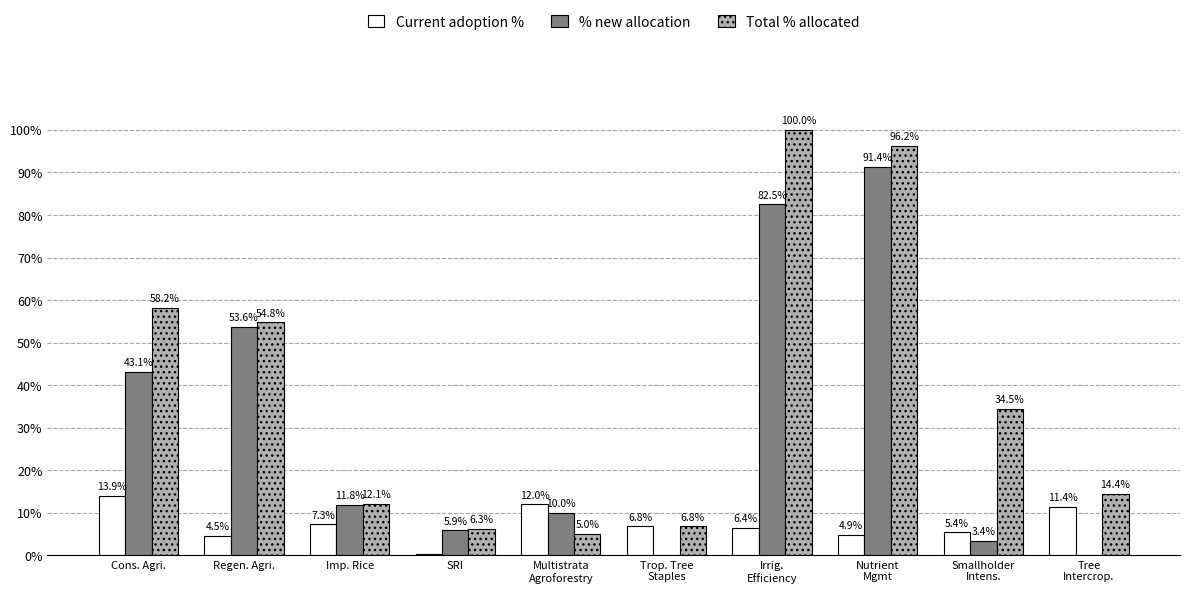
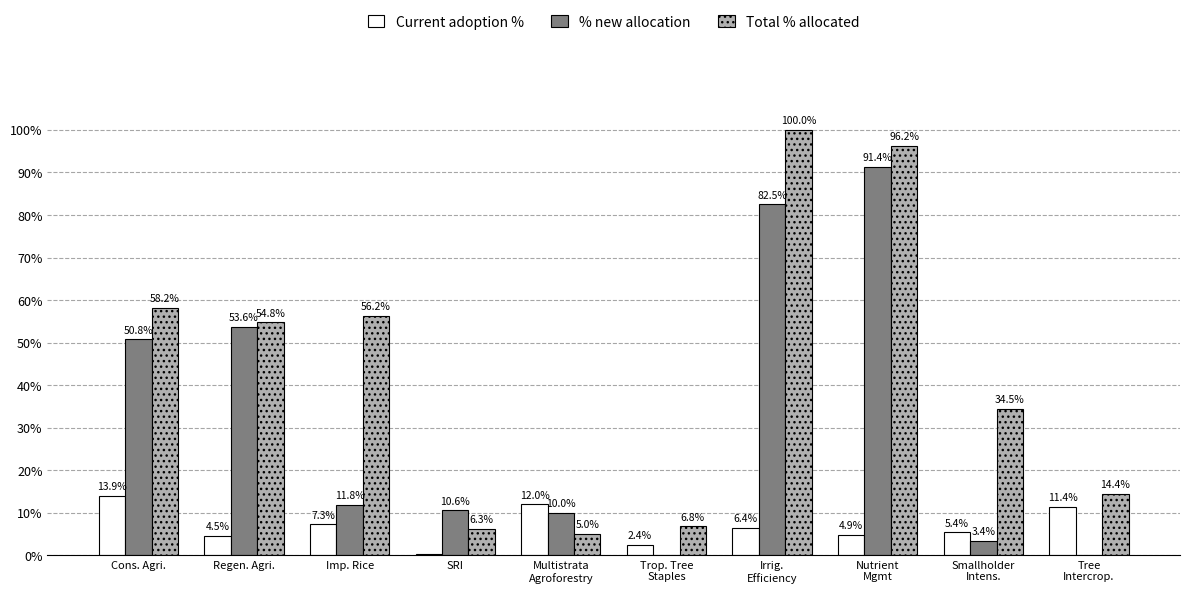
% new allocation, Cons. Agri.: 43.1% -> 50.8%
Total % allocated, Imp. Rice: 12.1% -> 56.2%
% new allocation, SRI: 5.9% -> 10.6%
Current adoption %, Trop. Tree Staples: 6.8% -> 2.4%
